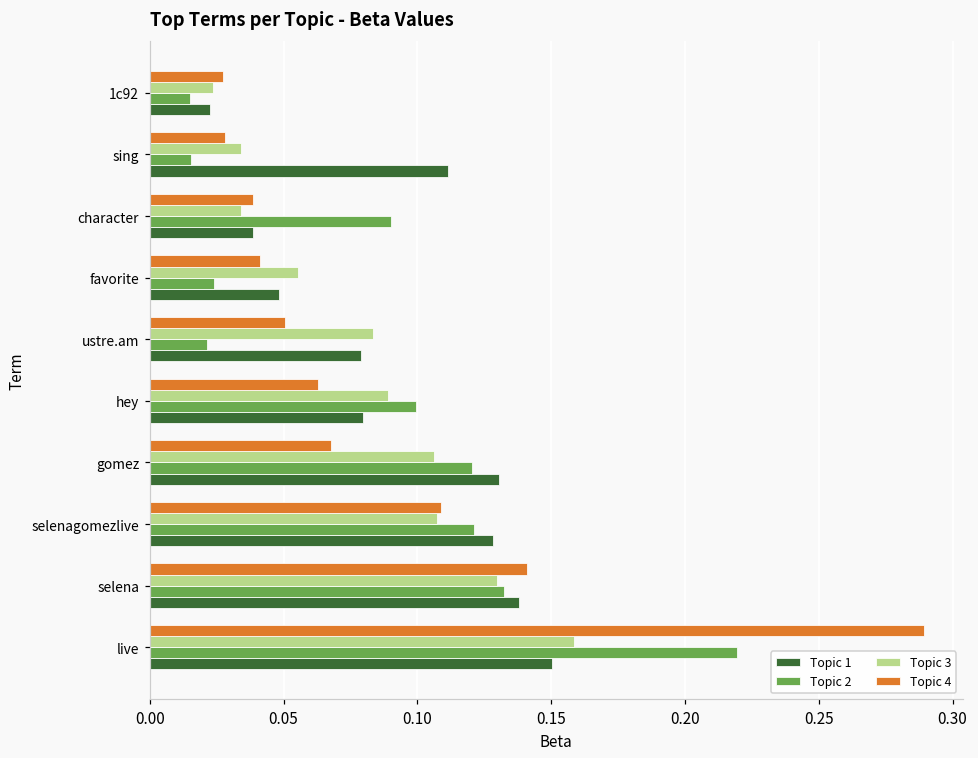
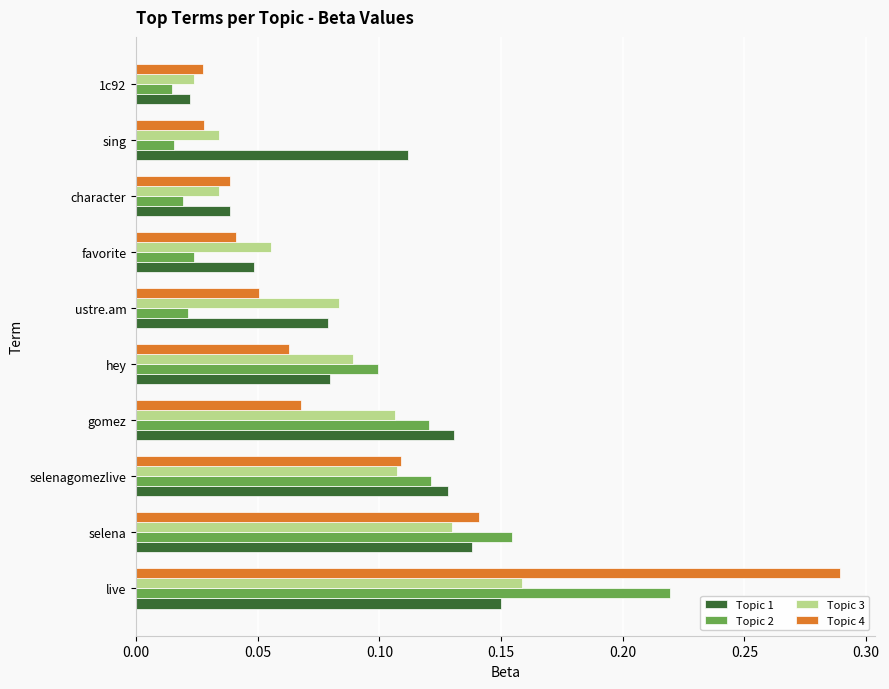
Topic 2, character: 0.090 -> 0.019
Topic 2, selena: 0.133 -> 0.155
